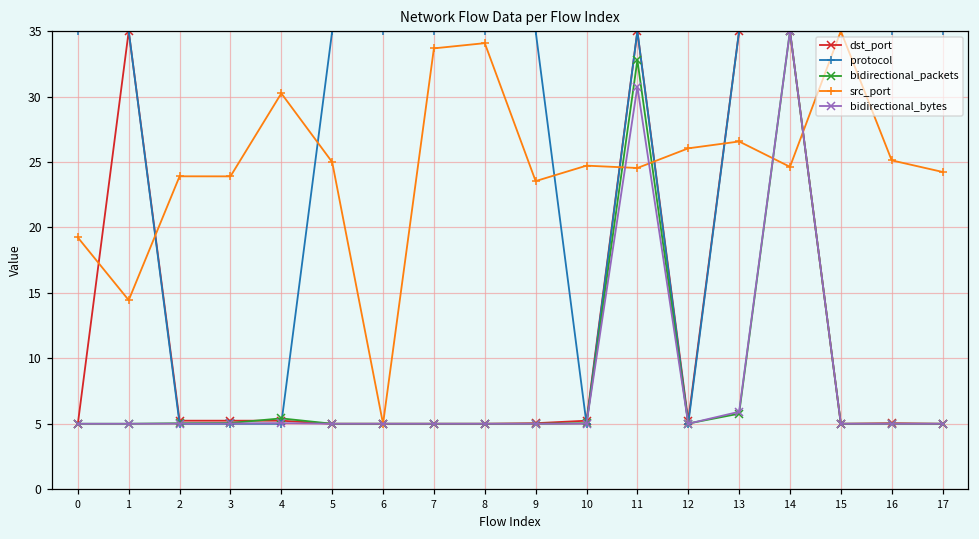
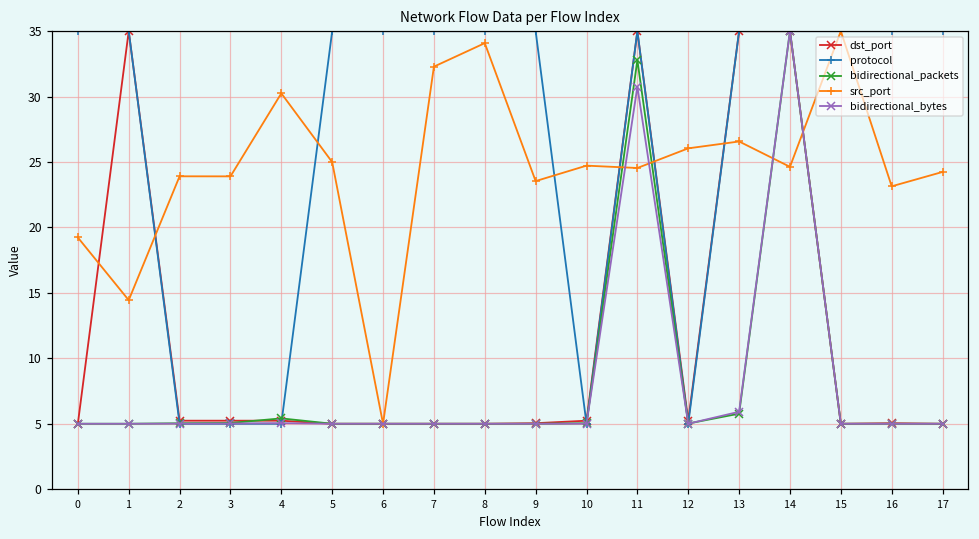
src_port, 7: 33.7 -> 32.3
src_port, 16: 25.1 -> 23.1
